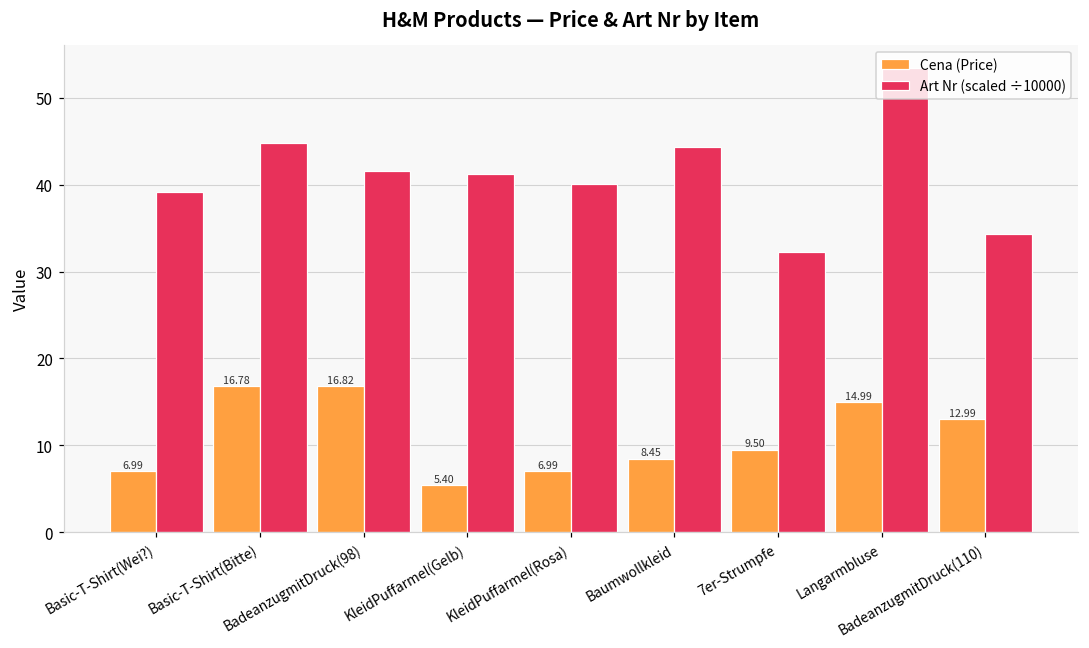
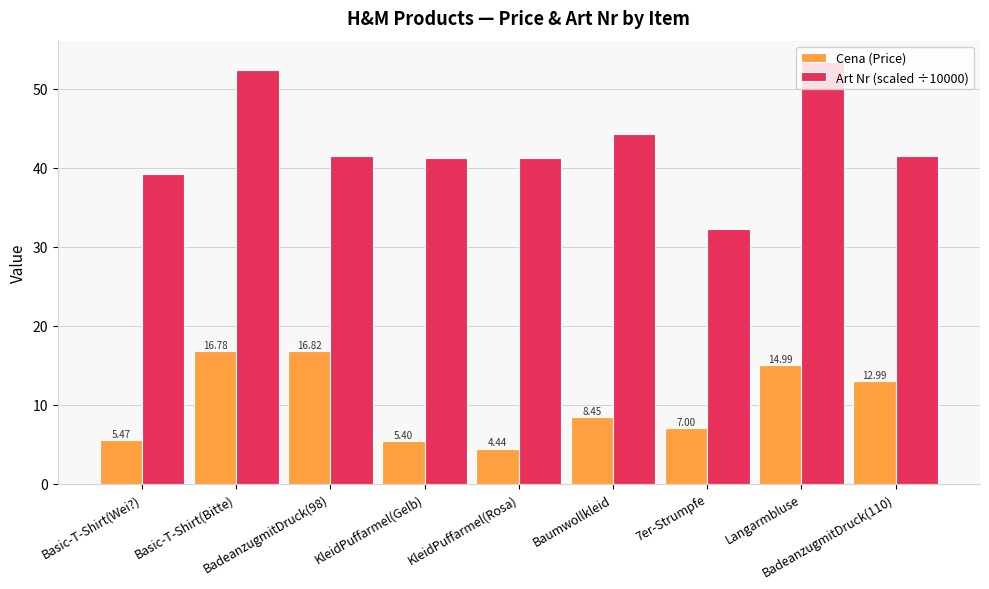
Cena (Price), Basic-T-Shirt(Wei?): 6.99 -> 5.47
Art Nr (scaled ÷10000), Basic-T-Shirt(Bitte): 45 -> 52
Cena (Price), KleidPuffarmel(Rosa): 6.99 -> 4.44
Art Nr (scaled ÷10000), KleidPuffarmel(Rosa): 40 -> 41
Cena (Price), 7er-Strumpfe: 9.50 -> 7.00
Art Nr (scaled ÷10000), BadeanzugmitDruck(110): 34 -> 42
